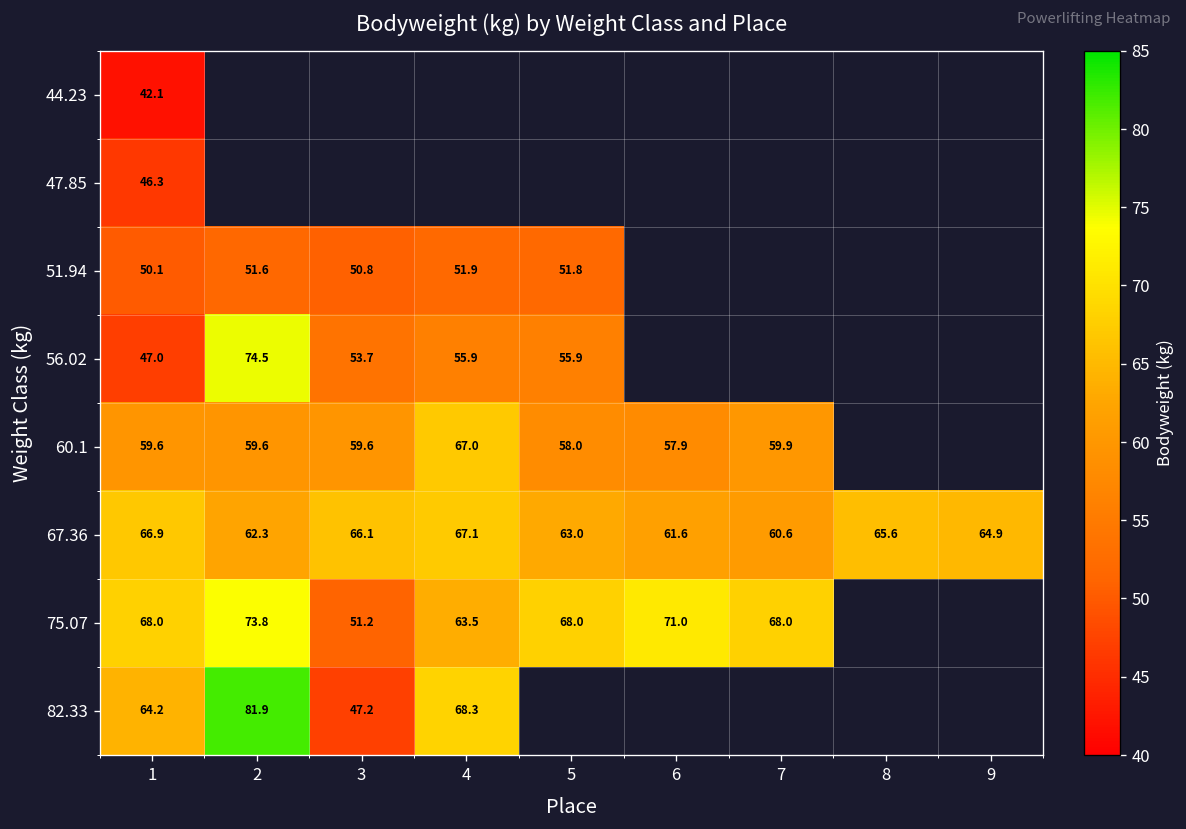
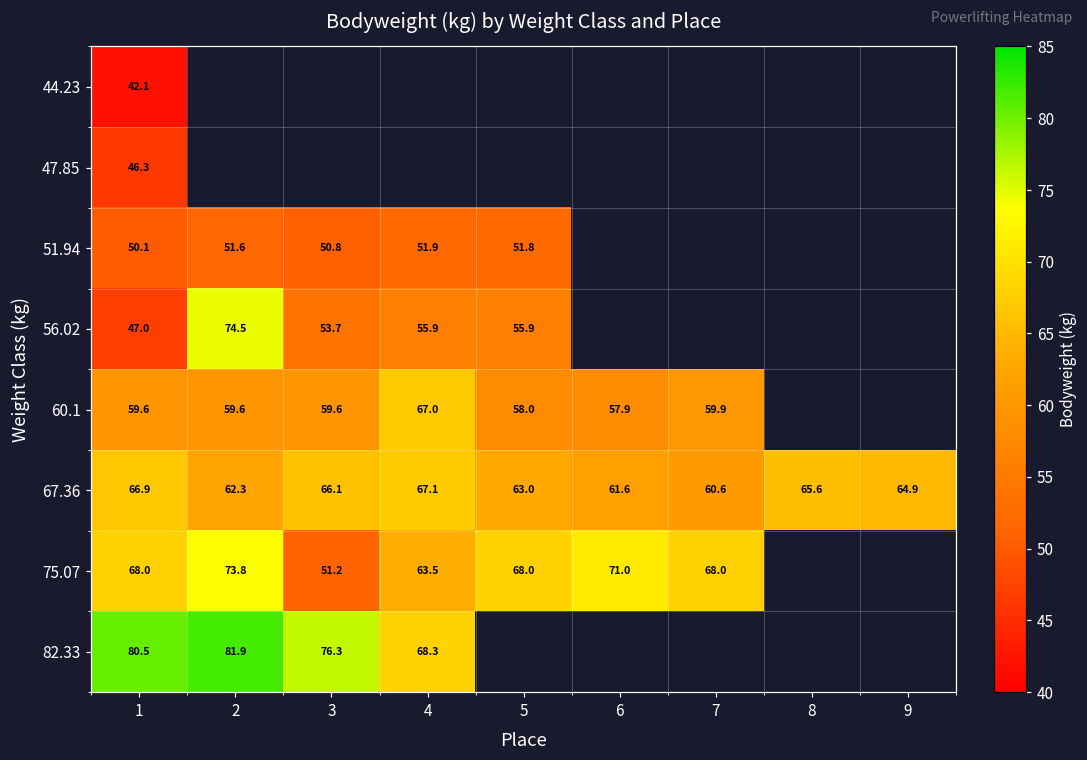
82.33, 1: 64.2 -> 80.5
82.33, 3: 47.2 -> 76.3
